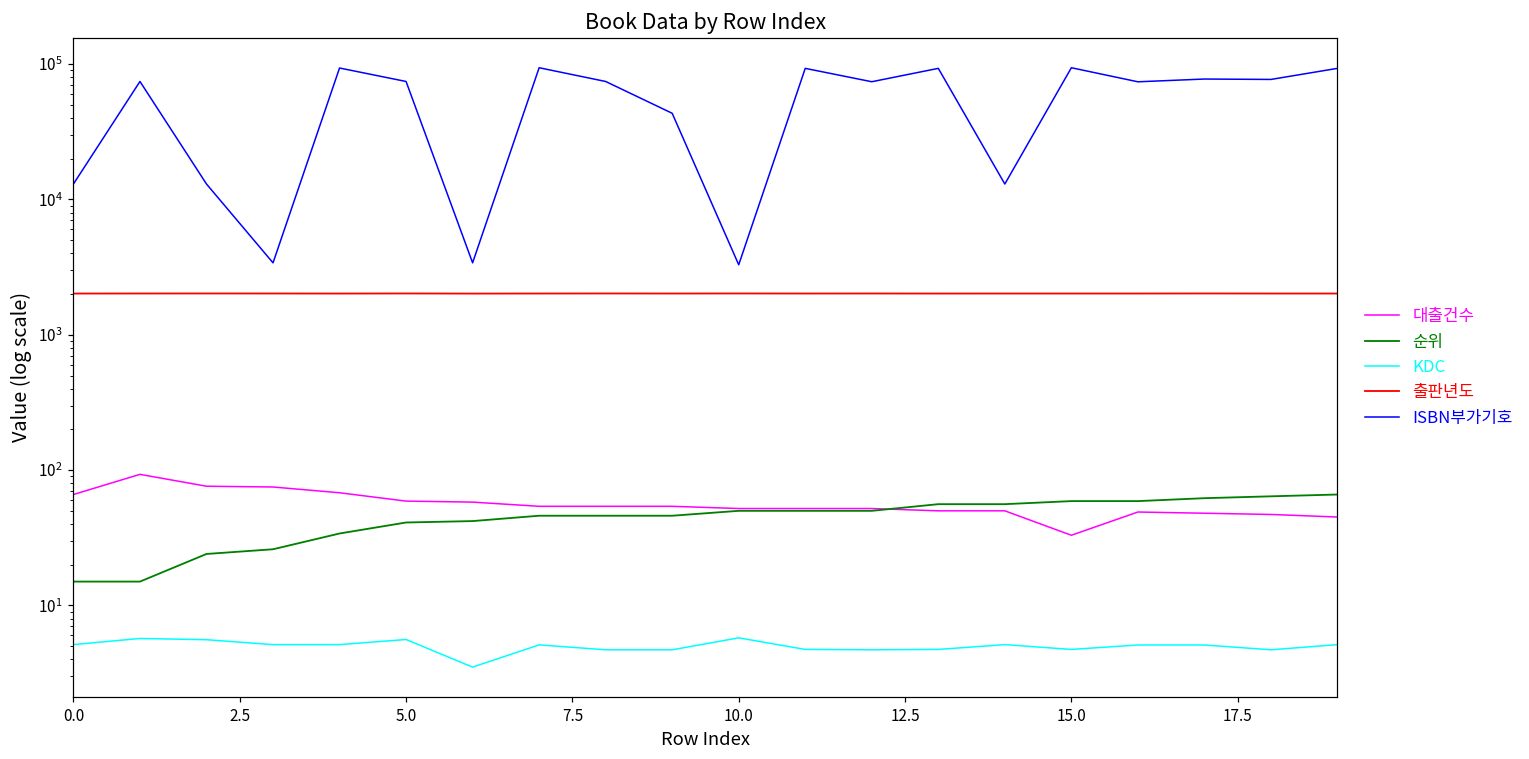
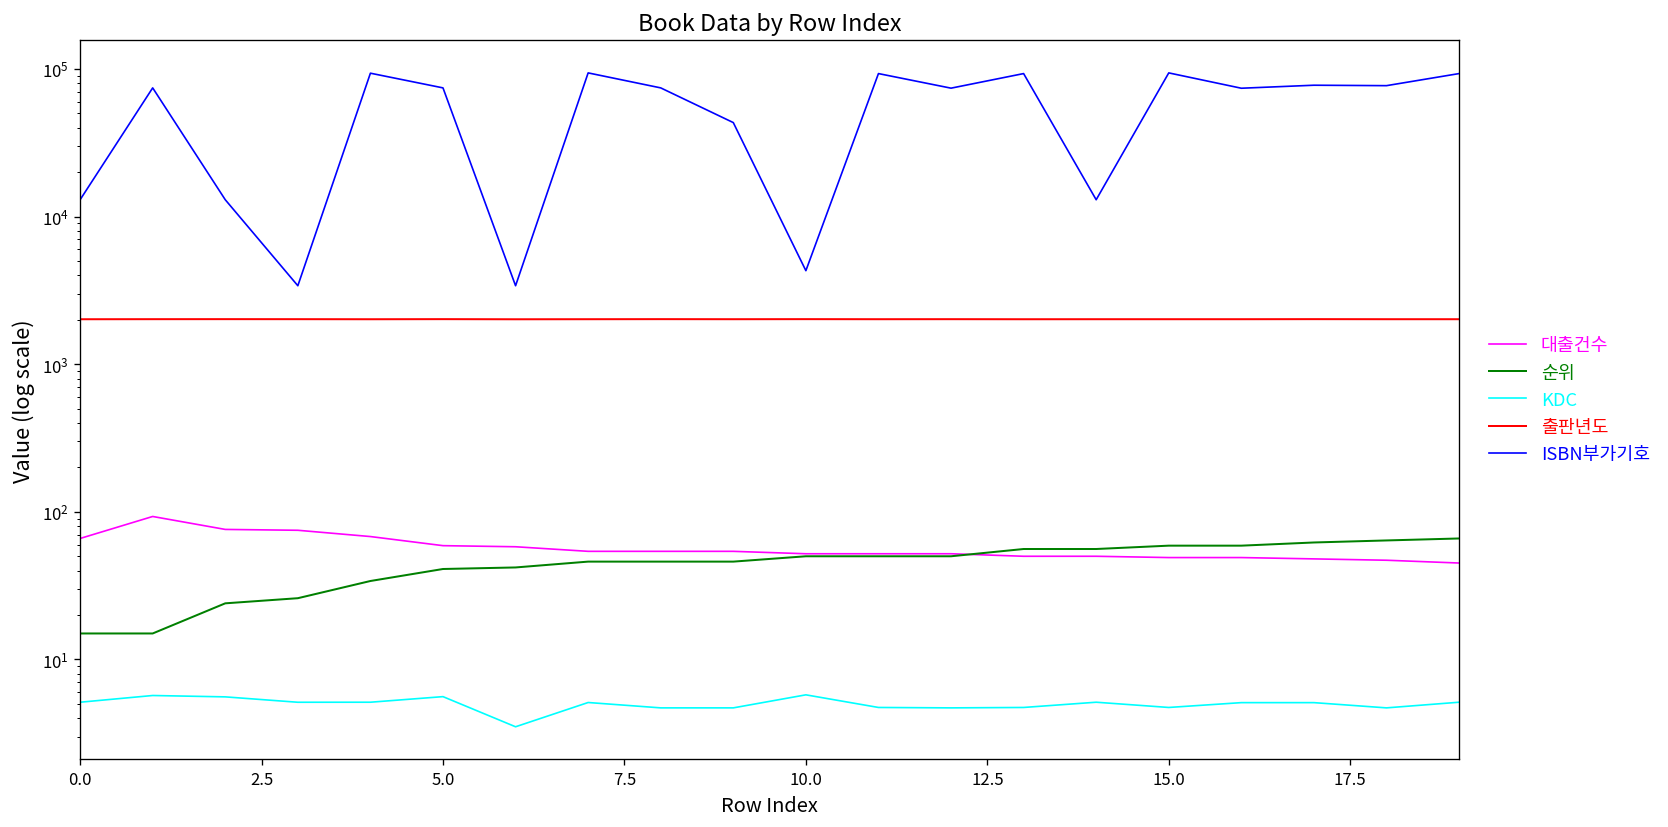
ISBN부가기호, 10.0: 3300 -> 4300
대출건수, 15.0: 33 -> 49
